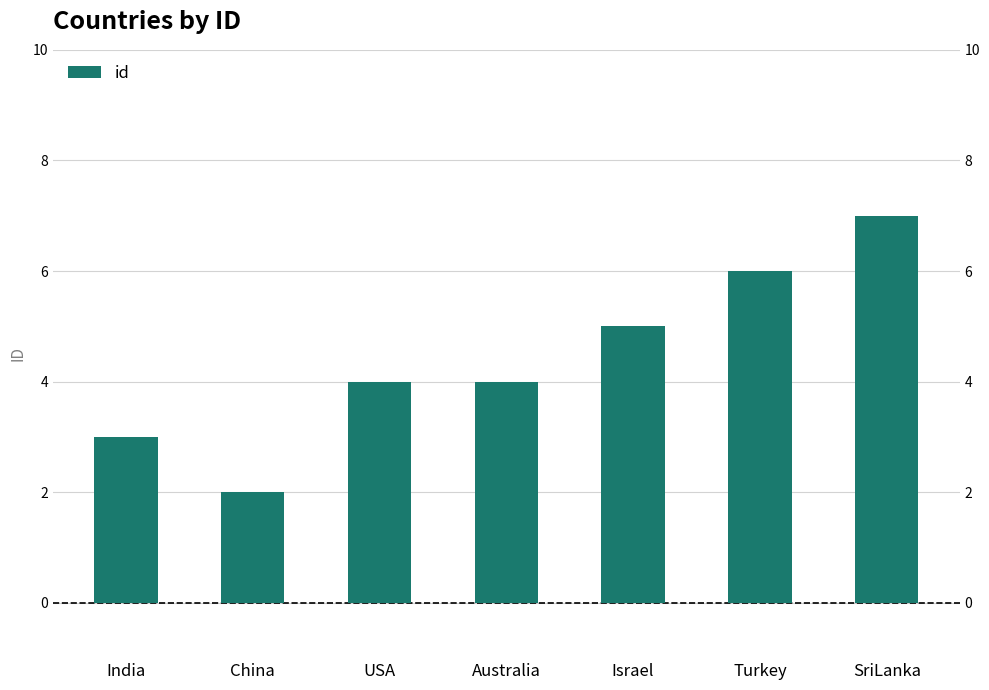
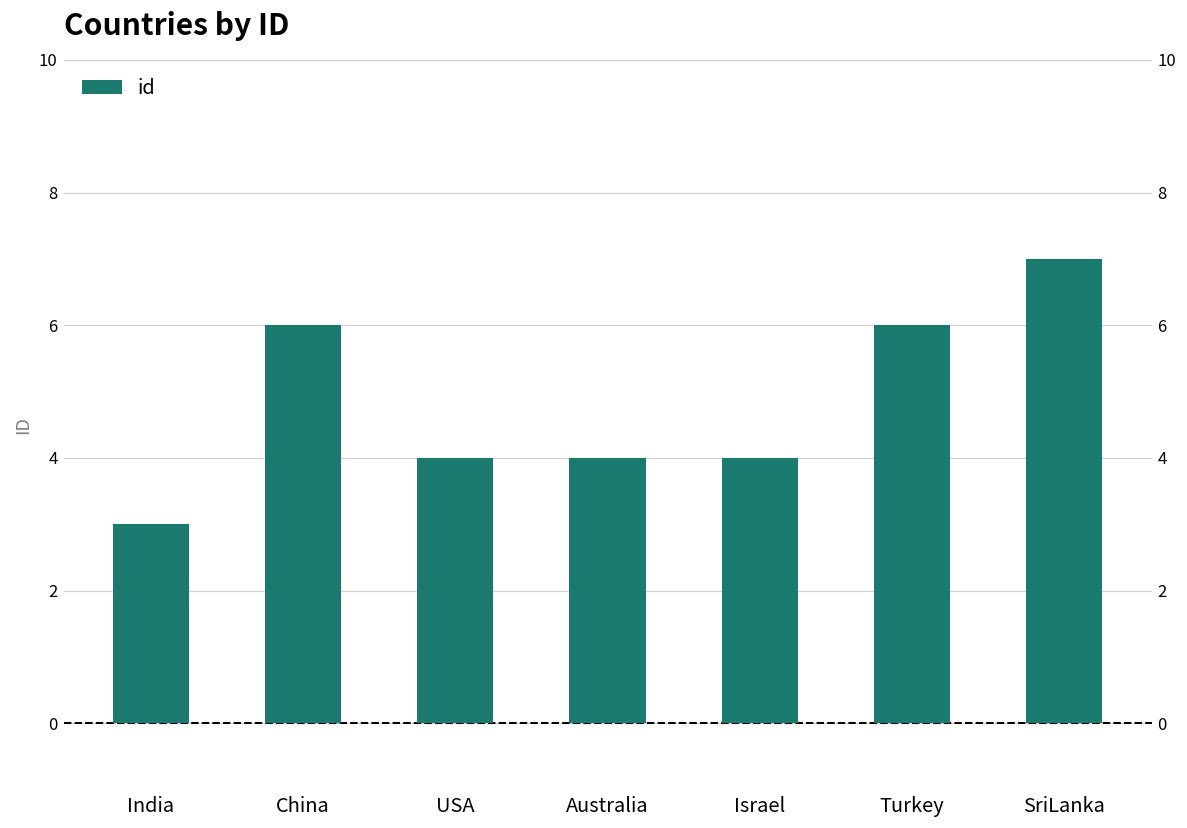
China: 2 -> 6
Israel: 5 -> 4
